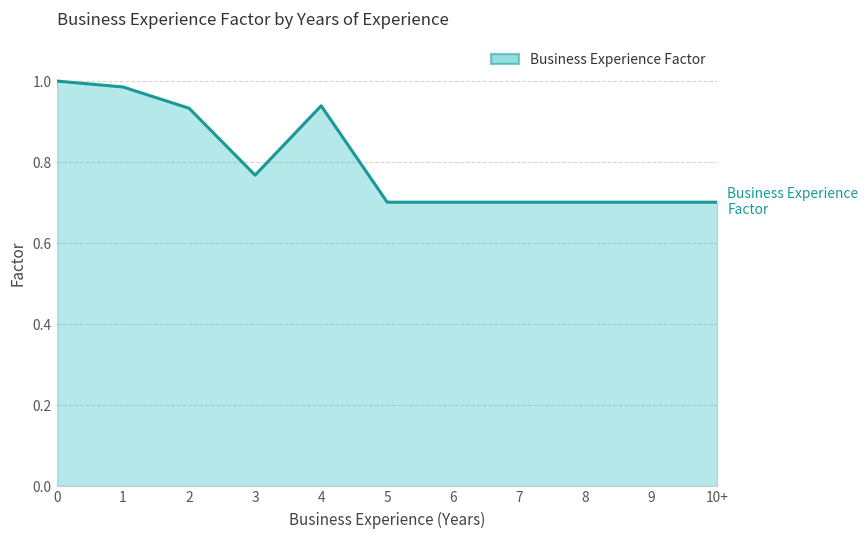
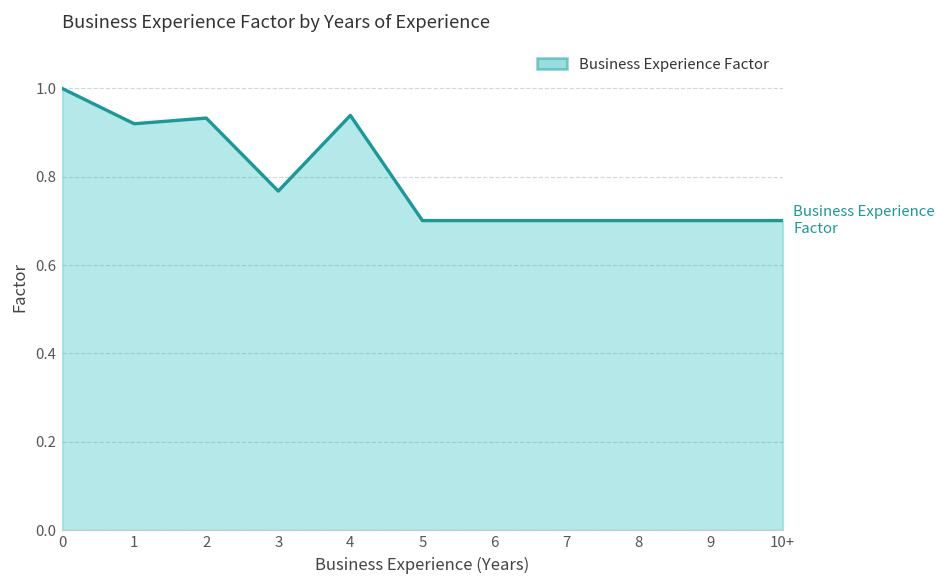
1: 0.99 -> 0.92
